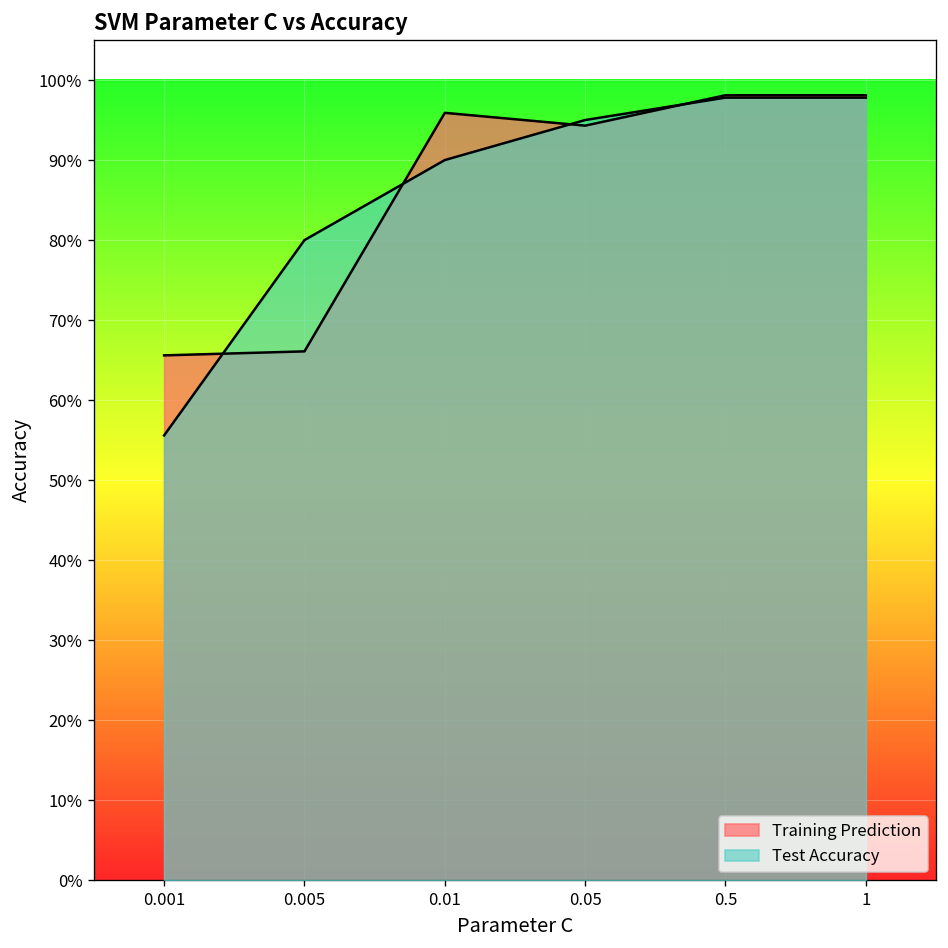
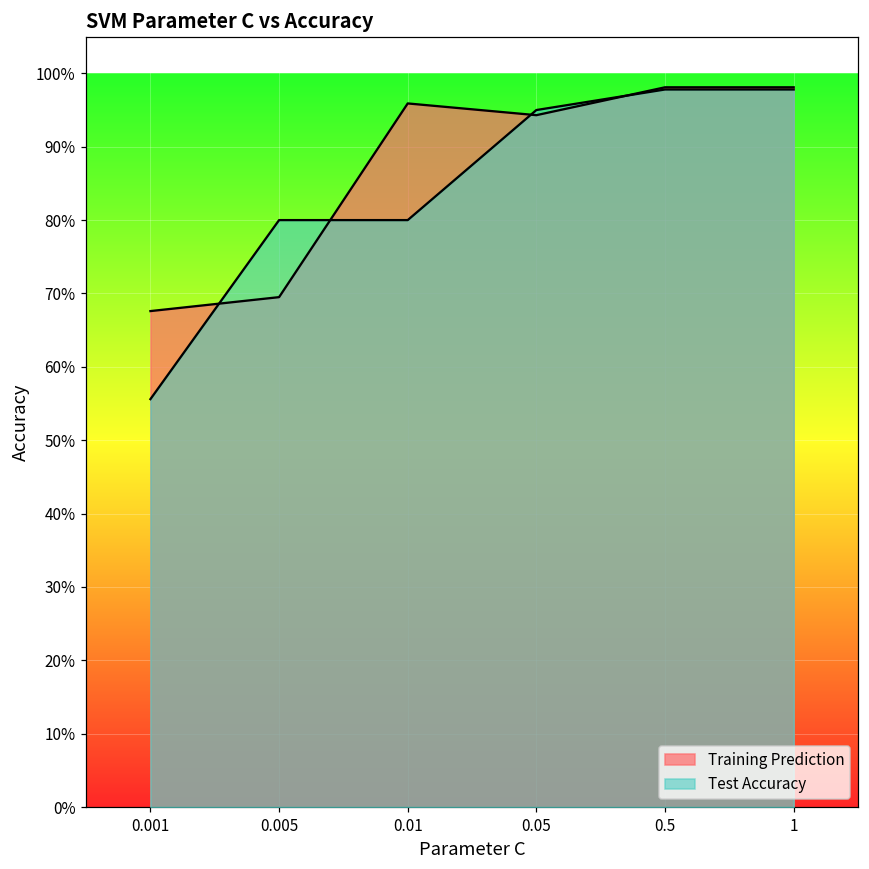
Training Prediction, 0.001: 66% -> 68%
Training Prediction, 0.005: 66% -> 70%
Test Accuracy, 0.01: 90% -> 80%
